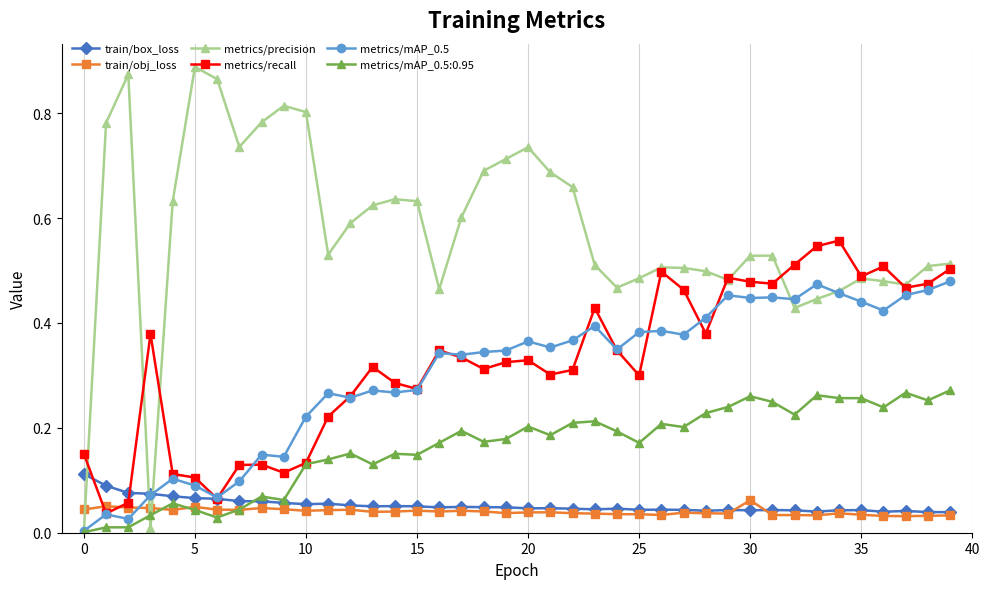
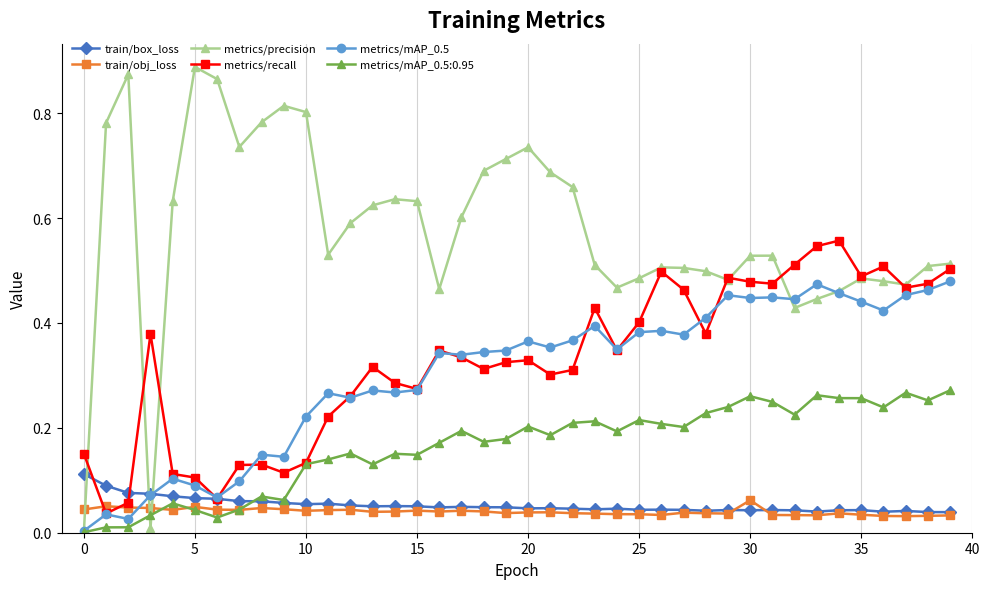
metrics/recall, 25: 0.30 -> 0.40
metrics/mAP_0.5:0.95, 25: 0.17 -> 0.21
